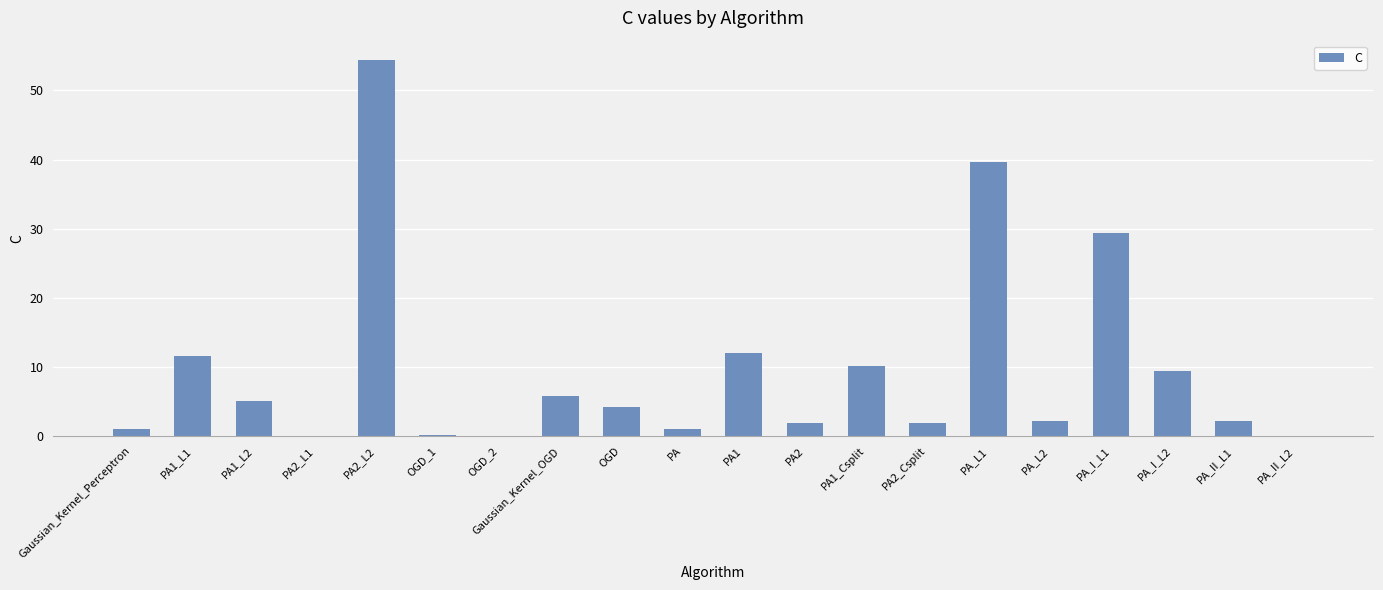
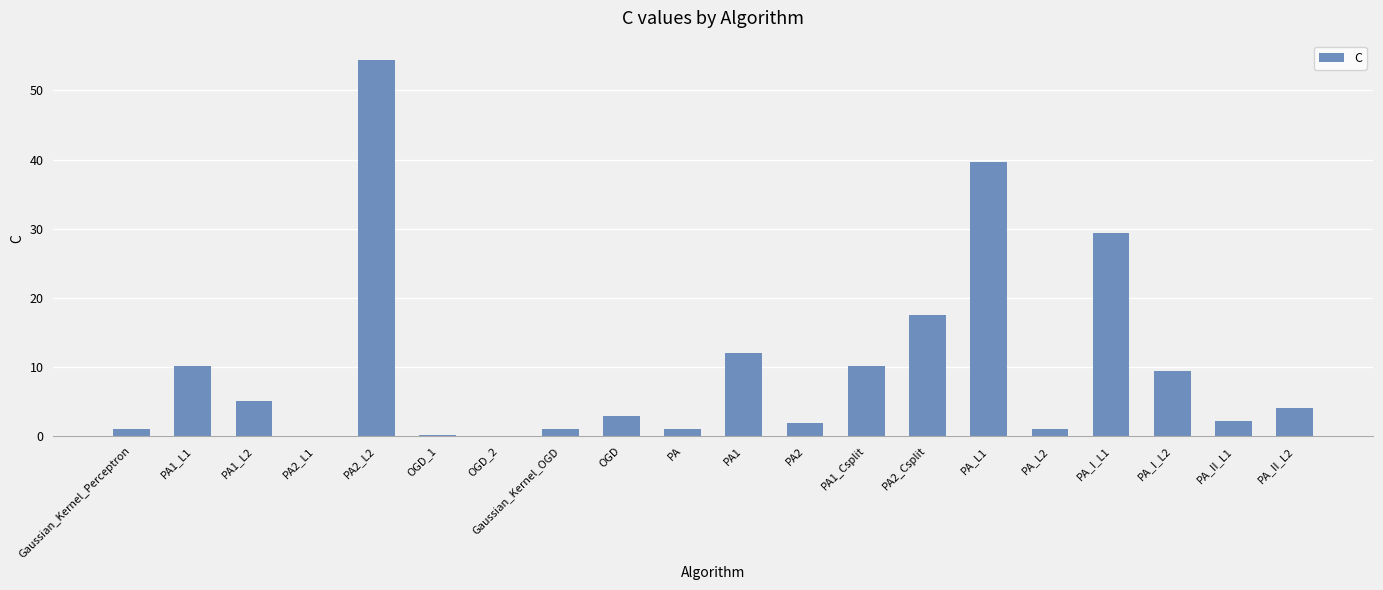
PA1_L1: 12 -> 10
Gaussian_Kernel_OGD: 6 -> 1
OGD: 4 -> 3
PA2_Csplit: 2 -> 17
PA_L2: 2 -> 1
PA_II_L2: 0 -> 4
